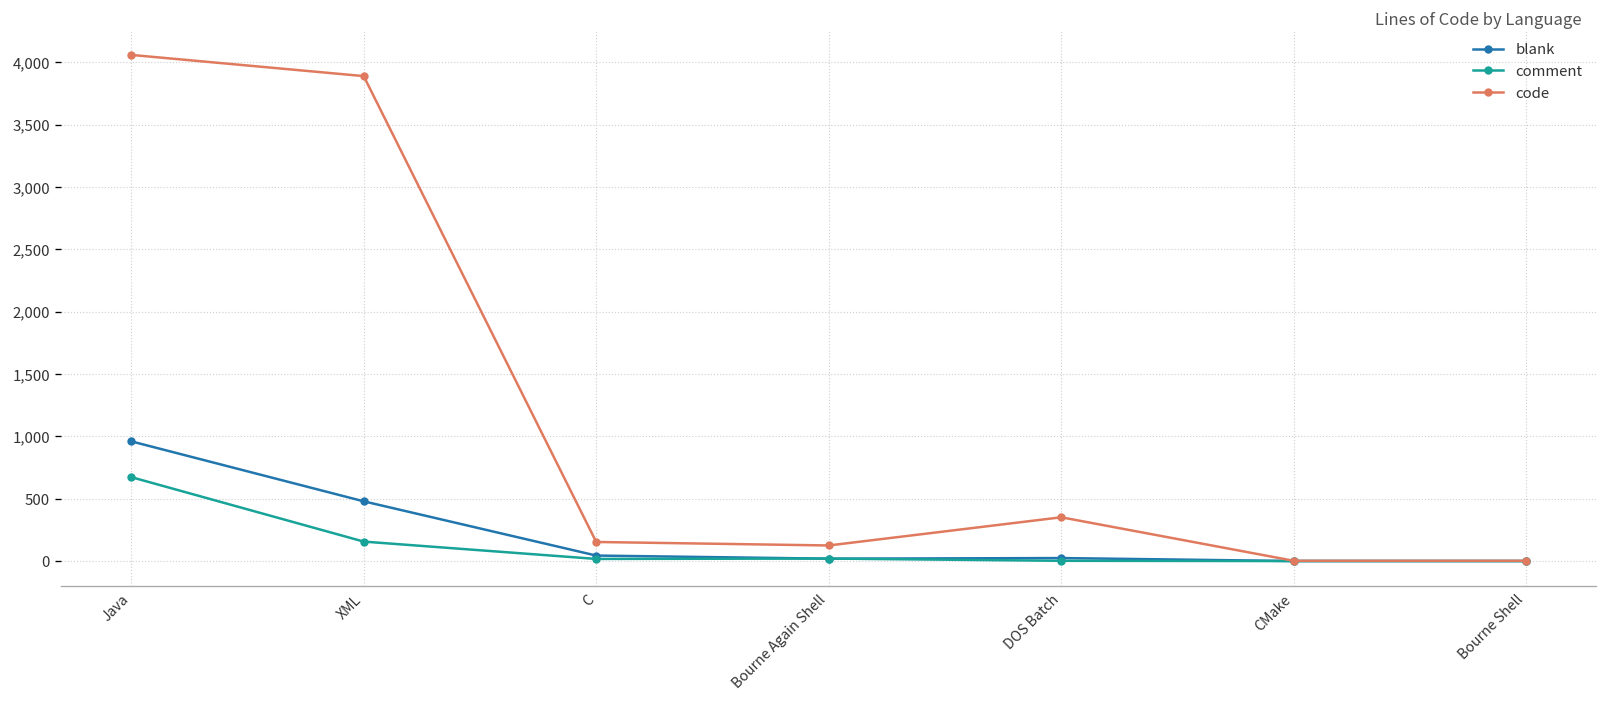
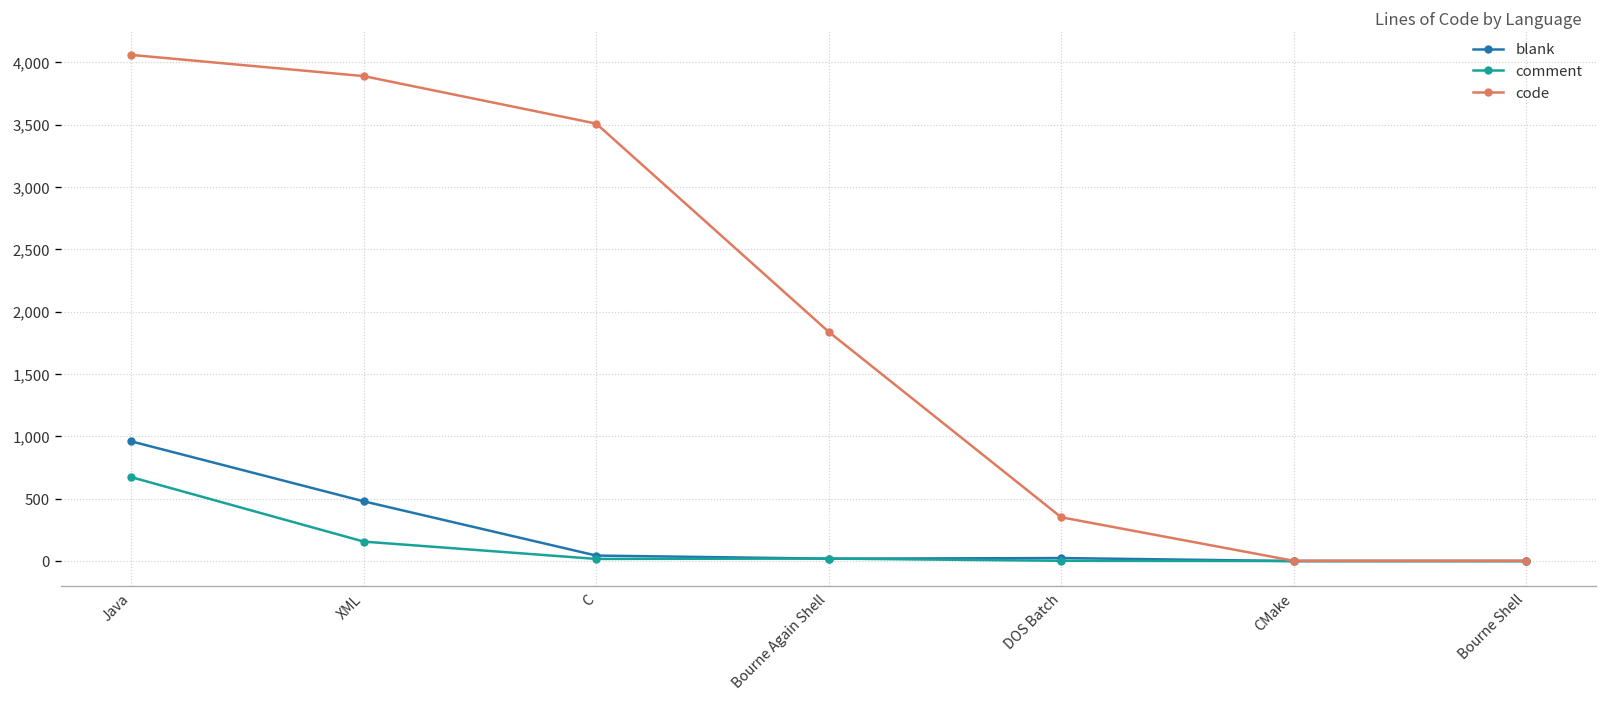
code, C: 150 -> 3,510
code, Bourne Again Shell: 130 -> 1,840
